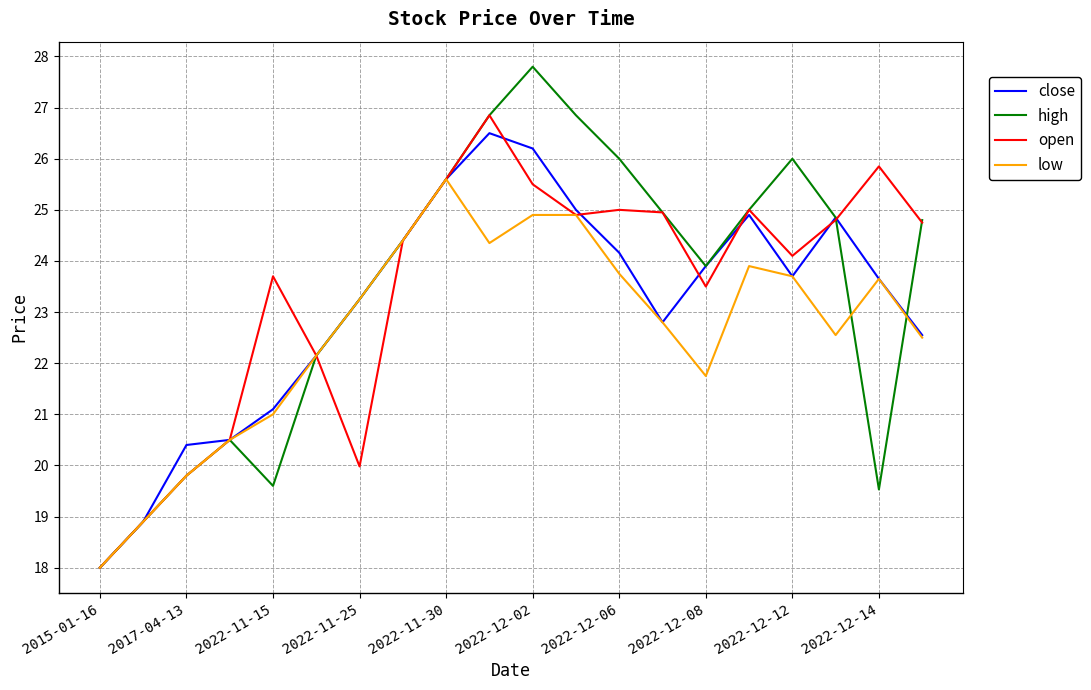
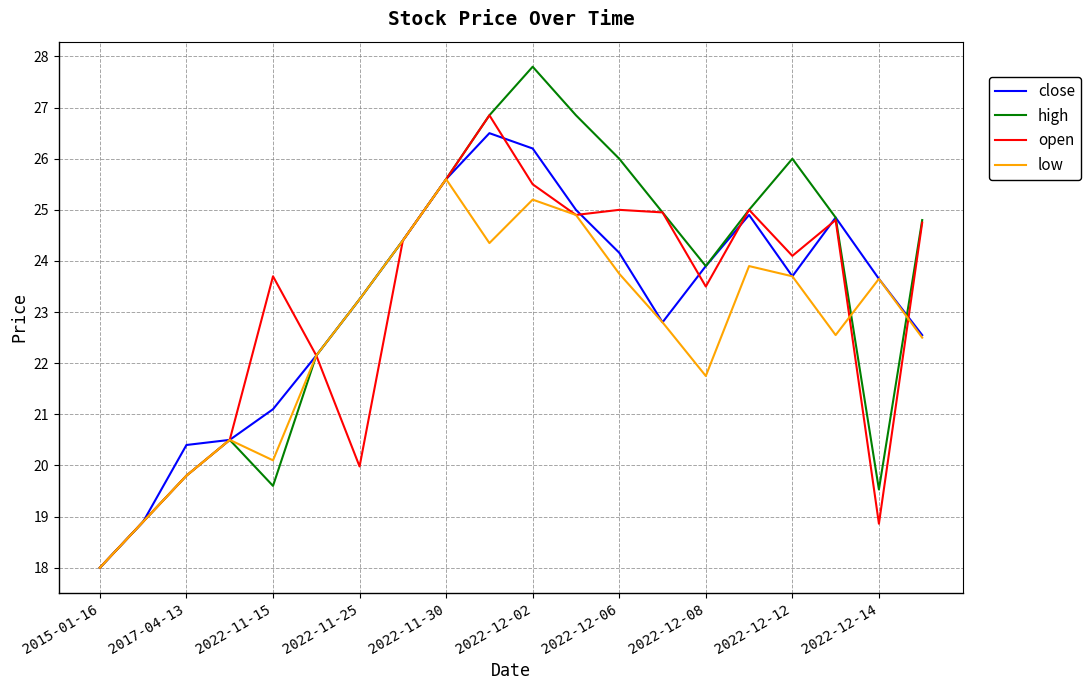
low, 2022-11-15: 21.0 -> 20.1
low, 2022-12-02: 24.9 -> 25.2
open, 2022-12-14: 25.9 -> 18.9
